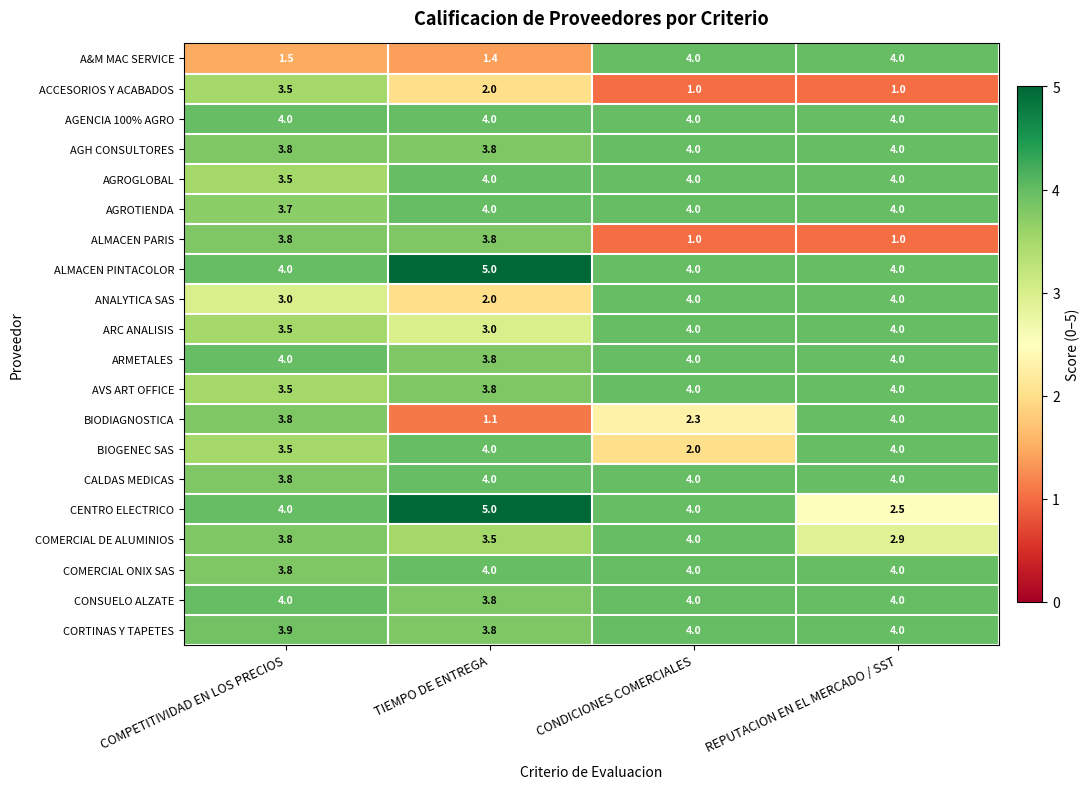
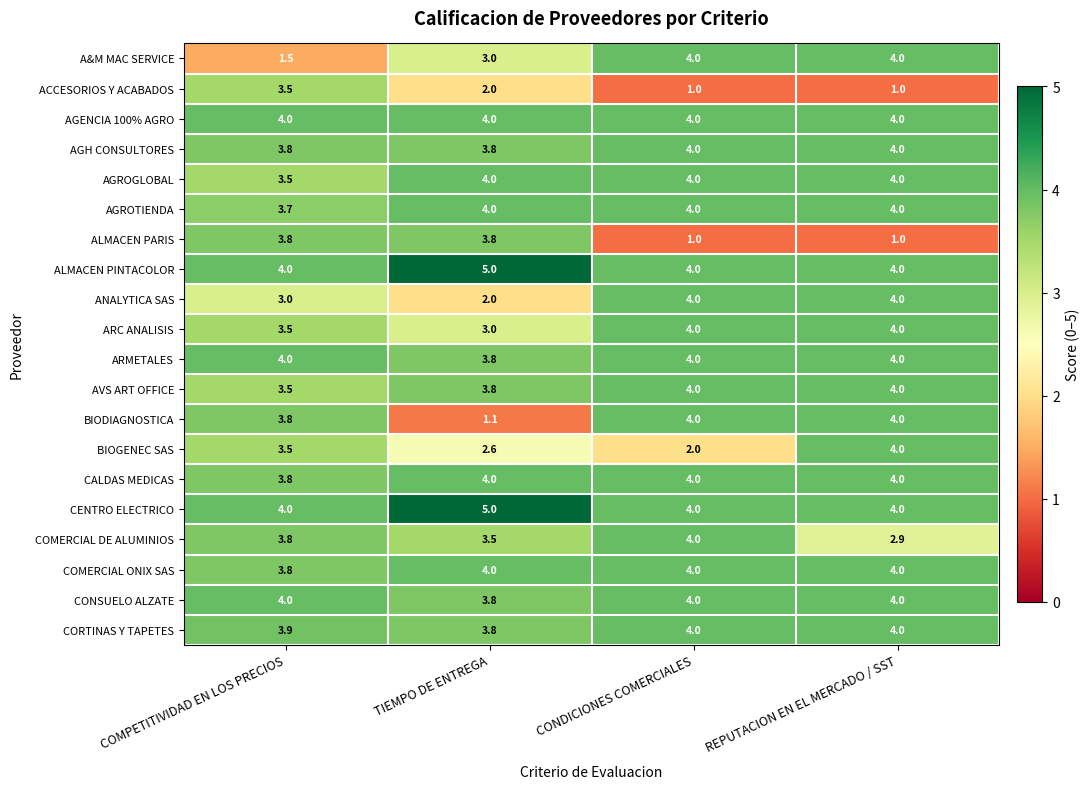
A&M MAC SERVICE, TIEMPO DE ENTREGA: 1.4 -> 3.0
BIODIAGNOSTICA, CONDICIONES COMERCIALES: 2.3 -> 4.0
BIOGENEC SAS, TIEMPO DE ENTREGA: 4.0 -> 2.6
CENTRO ELECTRICO, REPUTACION EN EL MERCADO / SST: 2.5 -> 4.0
